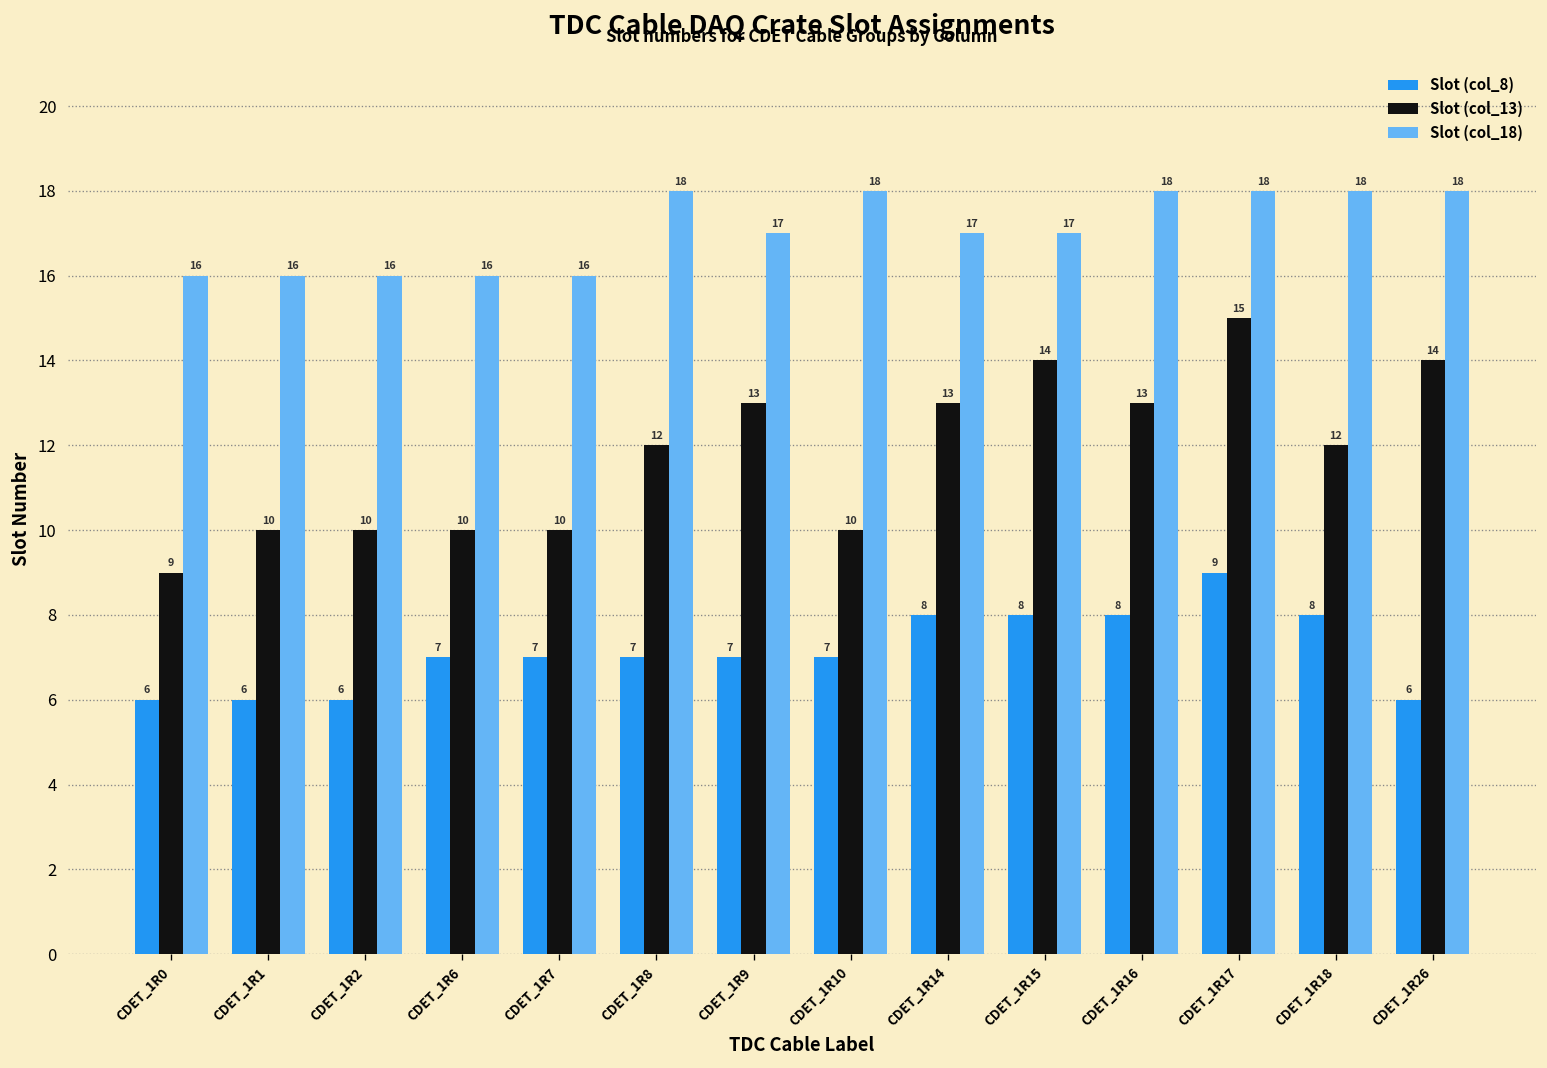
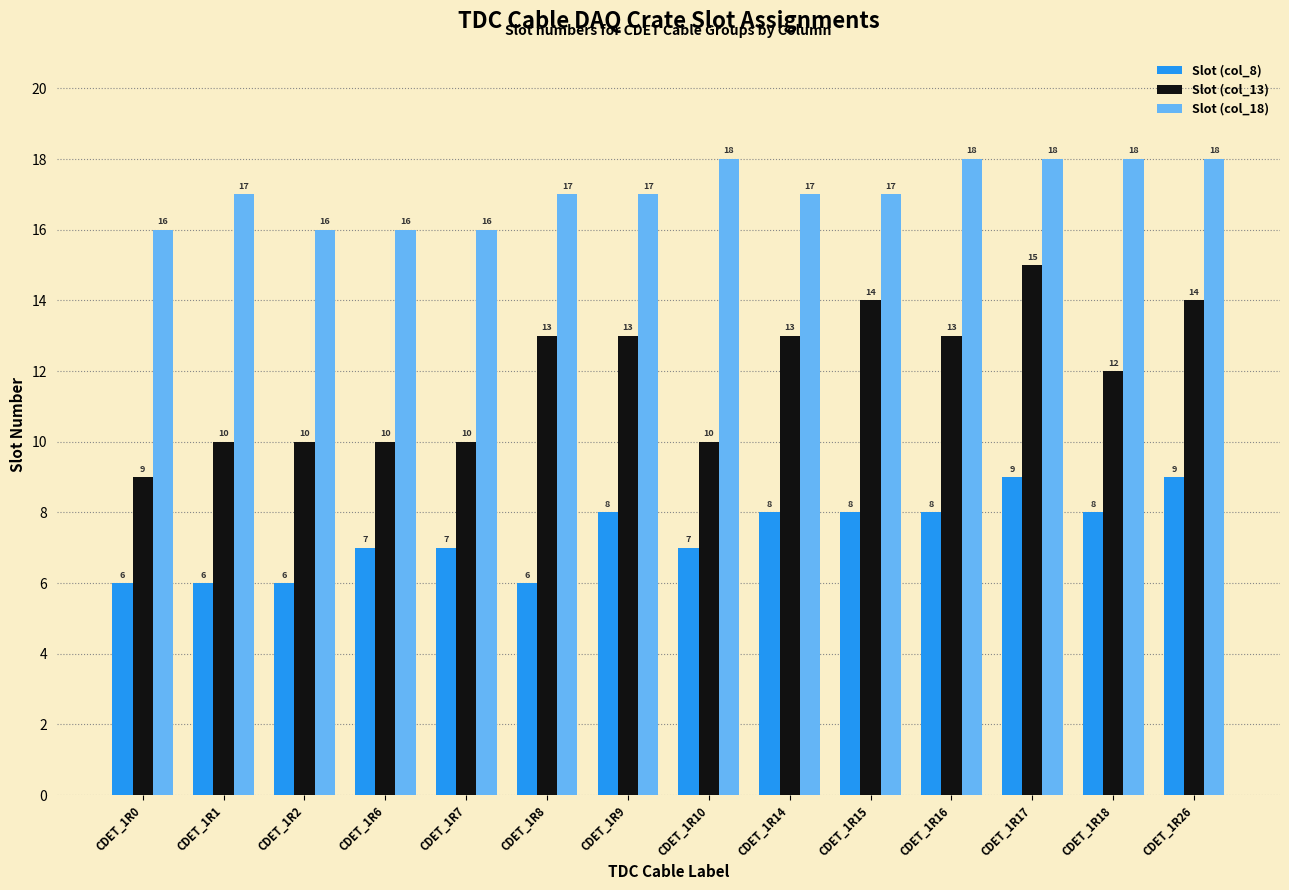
Slot (col_18), CDET_1R1: 16 -> 17
Slot (col_8), CDET_1R8: 7 -> 6
Slot (col_13), CDET_1R8: 12 -> 13
Slot (col_18), CDET_1R8: 18 -> 17
Slot (col_8), CDET_1R9: 7 -> 8
Slot (col_8), CDET_1R26: 6 -> 9
